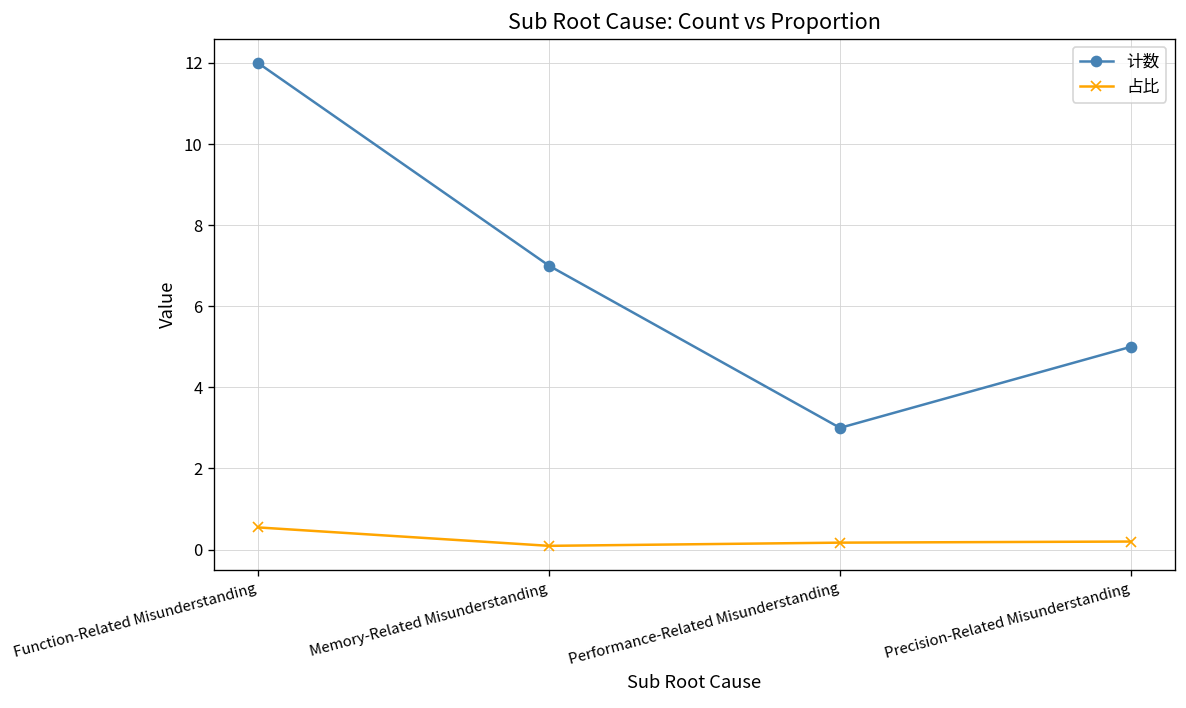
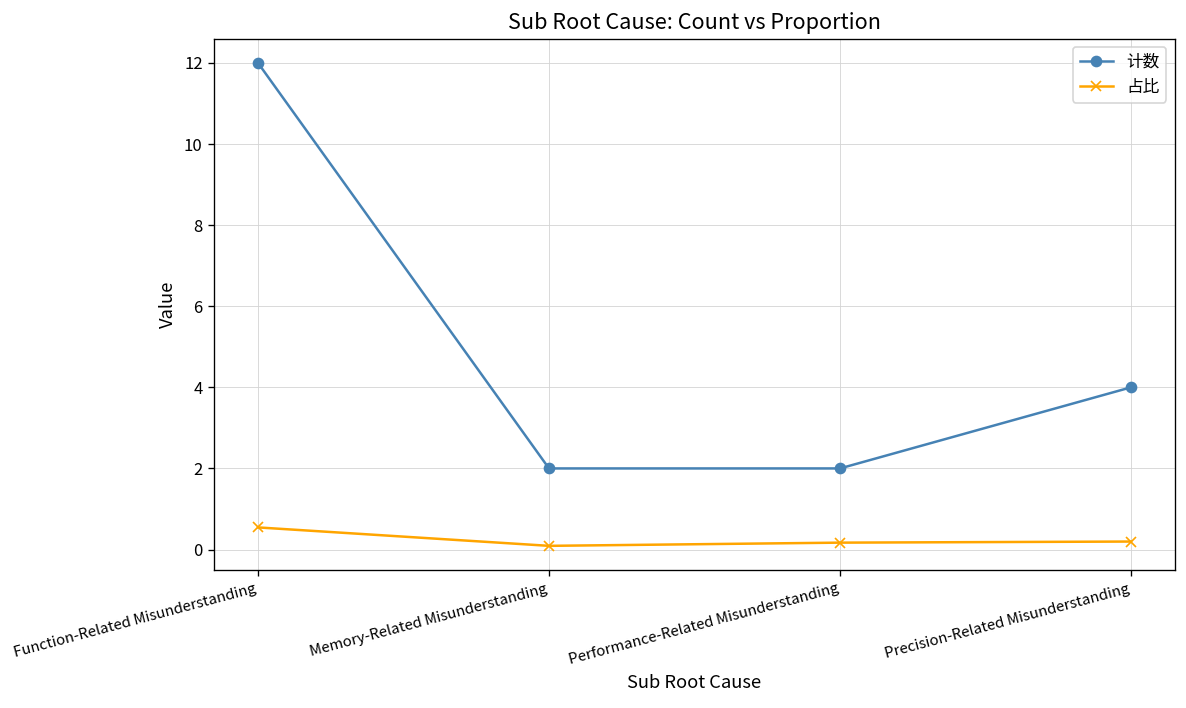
计数, Memory-Related Misunderstanding: 7 -> 2
计数, Performance-Related Misunderstanding: 3 -> 2
计数, Precision-Related Misunderstanding: 5 -> 4
